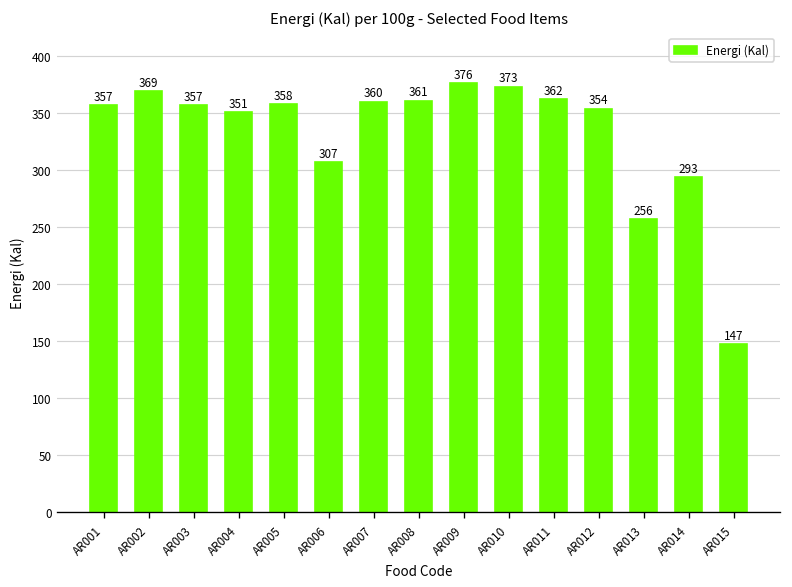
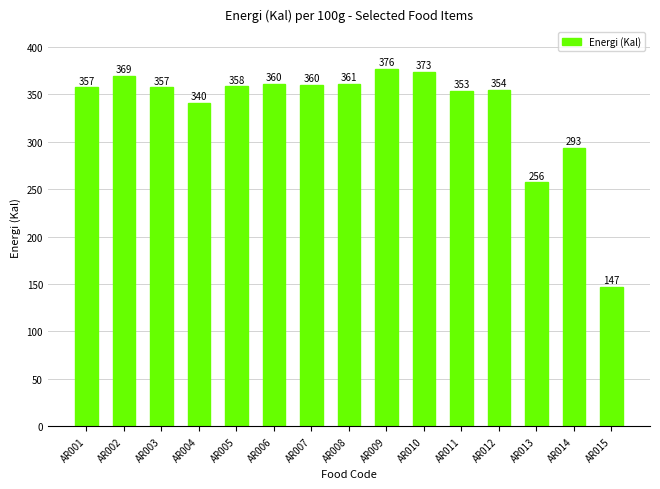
AR004: 351 -> 340
AR006: 307 -> 360
AR011: 362 -> 353
